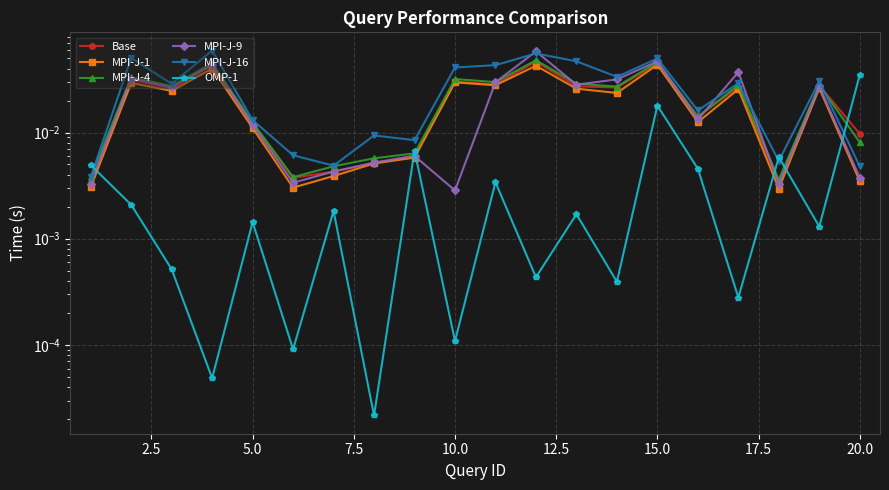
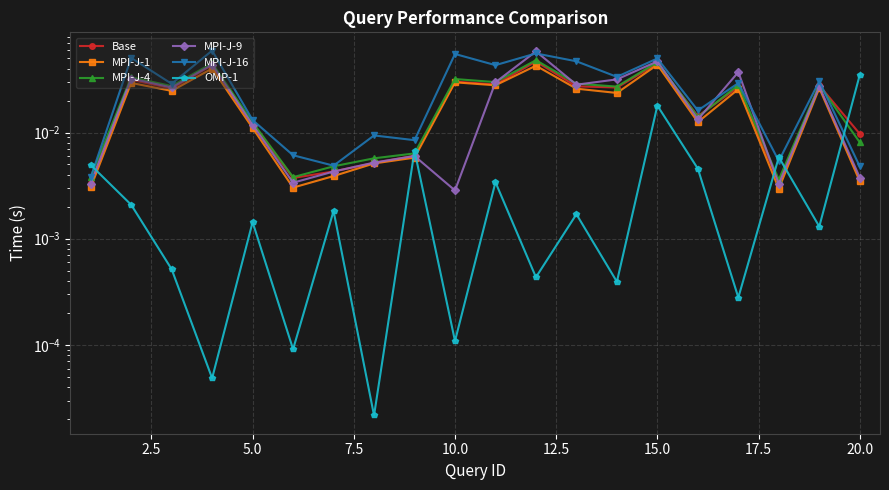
MPI-J-16, 10.0: 0.041 -> 0.05
